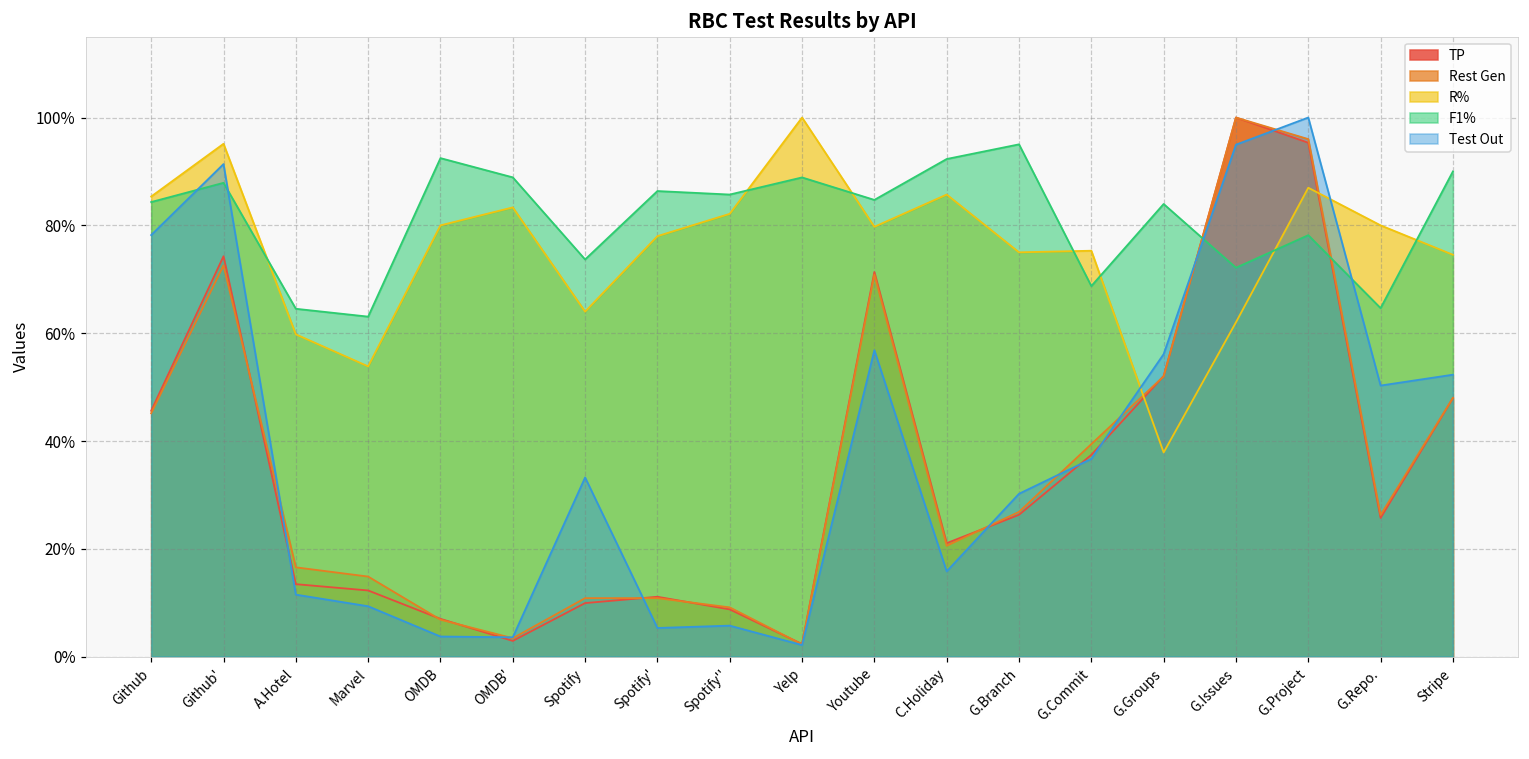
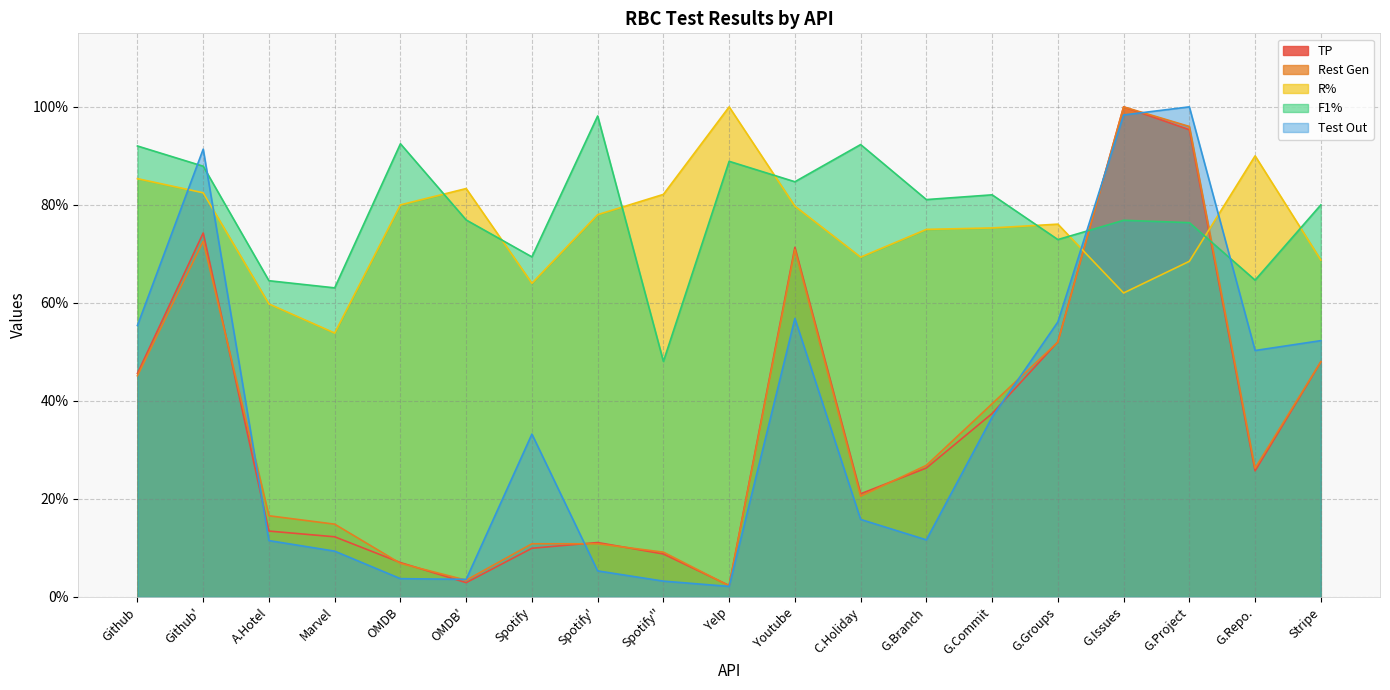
F1%, Github: 84% -> 92%
Test Out, Github: 78% -> 55%
R%, Github': 95% -> 82%
F1%, OMDB': 89% -> 77%
F1%, Spotify: 74% -> 69%
F1%, Spotify': 86% -> 98%
F1%, Spotify'': 86% -> 48%
Test Out, Spotify'': 6% -> 3%
R%, C.Holiday: 86% -> 69%
F1%, G.Branch: 95% -> 81%
Test Out, G.Branch: 30% -> 12%
F1%, G.Commit: 69% -> 82%
R%, G.Groups: 38% -> 76%
F1%, G.Groups: 84% -> 73%
F1%, G.Issues: 72% -> 77%
Test Out, G.Issues: 95% -> 98%
R%, G.Project: 87% -> 68%
F1%, G.Project: 78% -> 76%
R%, G.Repo.: 80% -> 90%
R%, Stripe: 75% -> 69%
F1%, Stripe: 90% -> 80%
